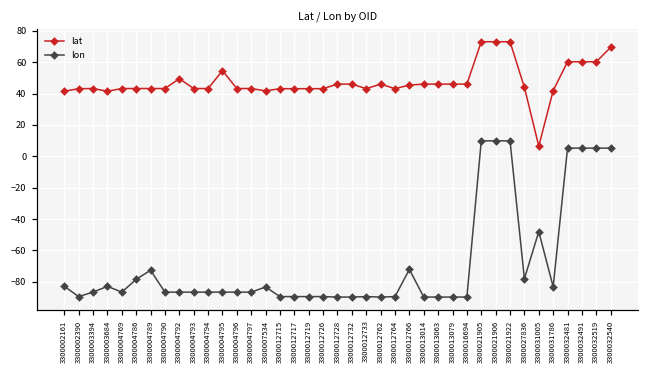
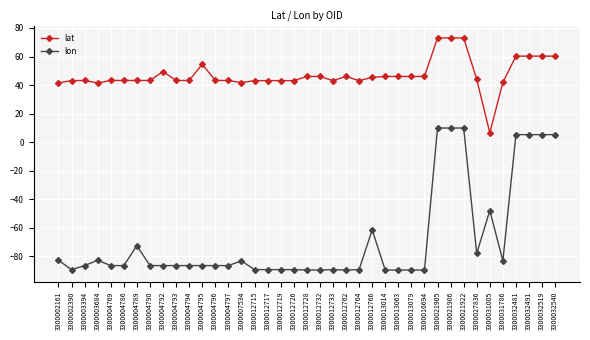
lon, 3300004786: -78 -> -87
lon, 3300012766: -72 -> -62
lat, 3300032540: 69 -> 60
